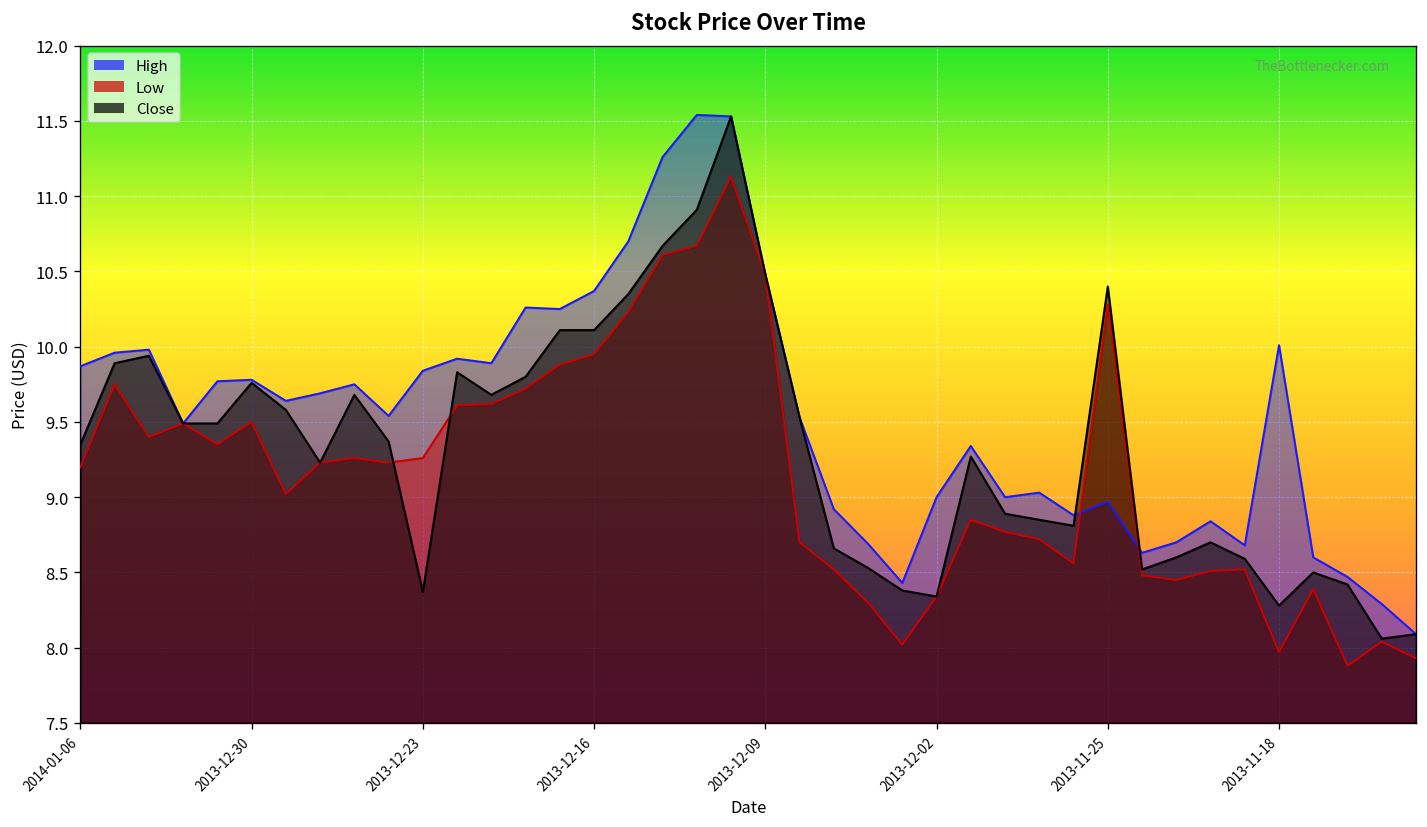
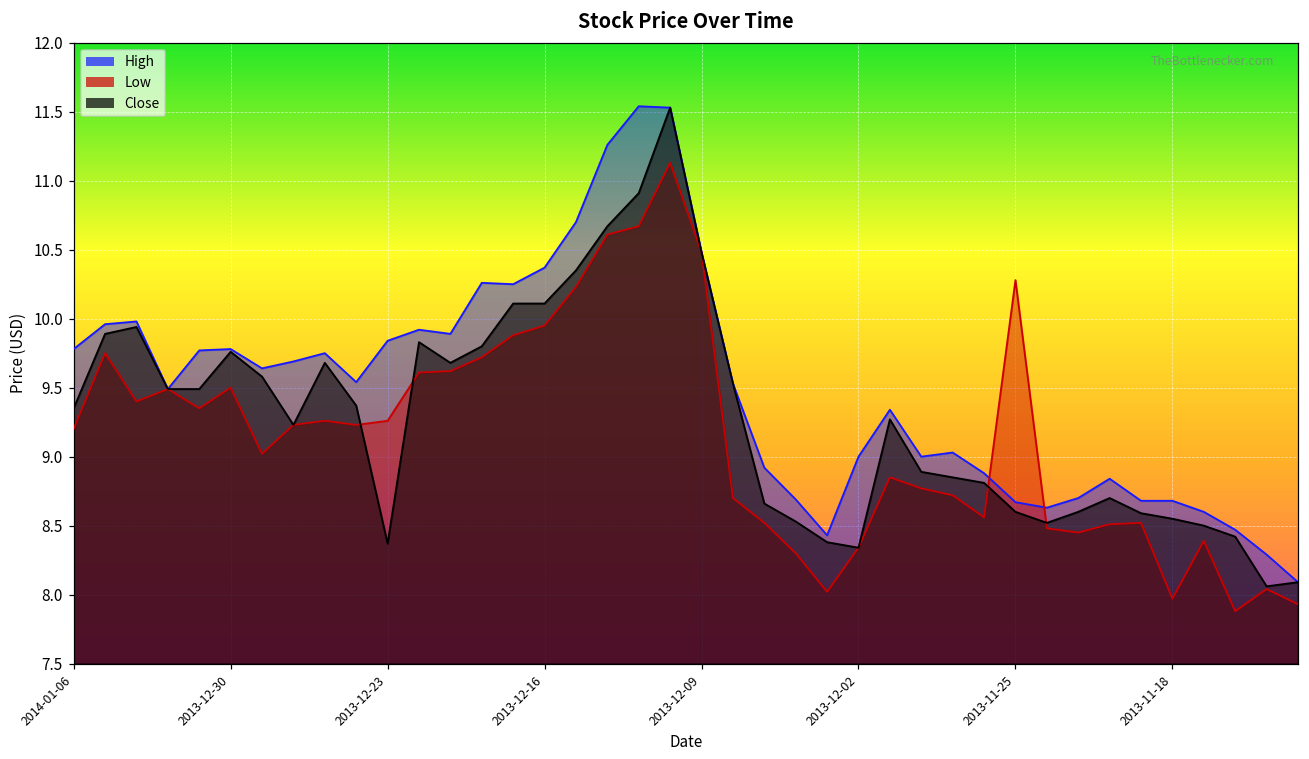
High, 2014-01-06: 9.87 -> 9.78
High, 2013-11-25: 8.97 -> 8.67
Close, 2013-11-25: 10.4 -> 8.6
High, 2013-11-18: 10.01 -> 8.68
Close, 2013-11-18: 8.28 -> 8.55
